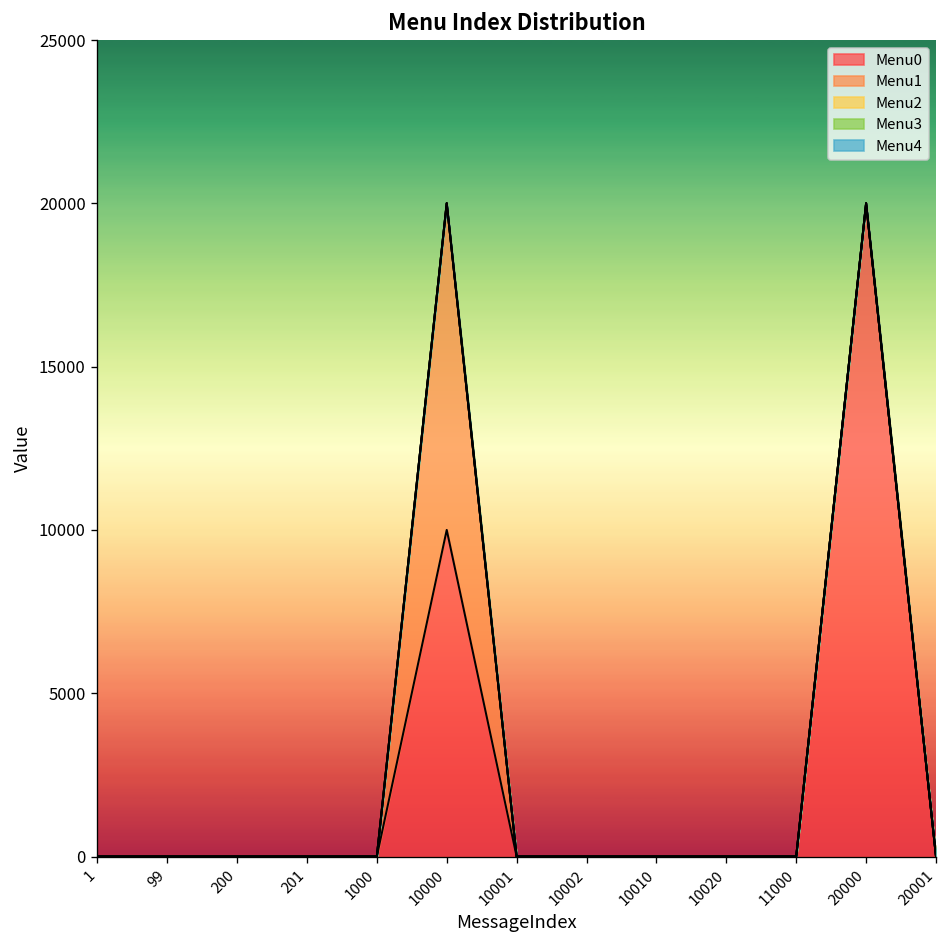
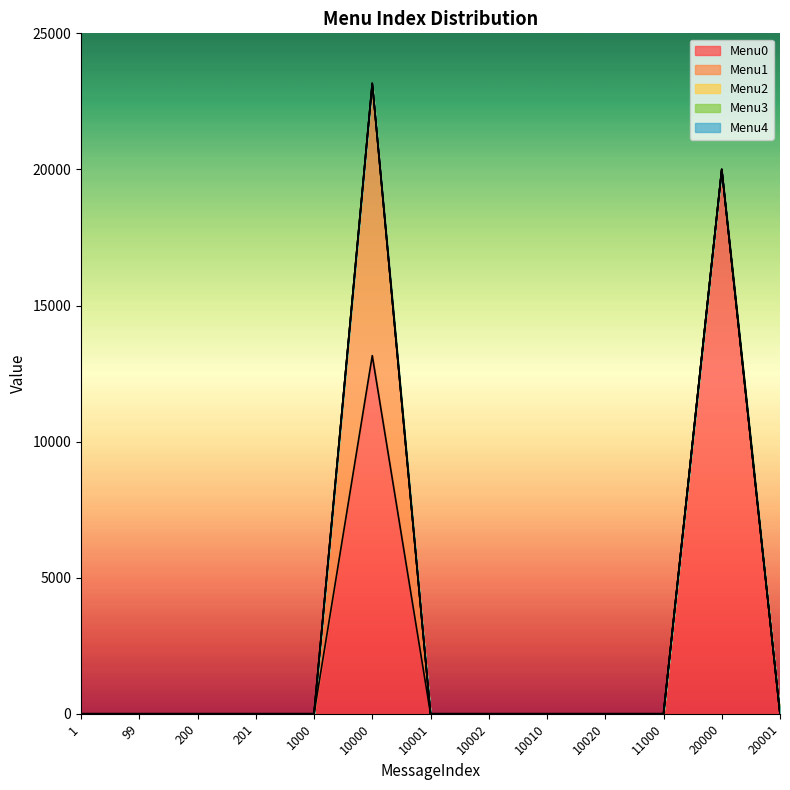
Menu0, 10000: 10000 -> 13200
